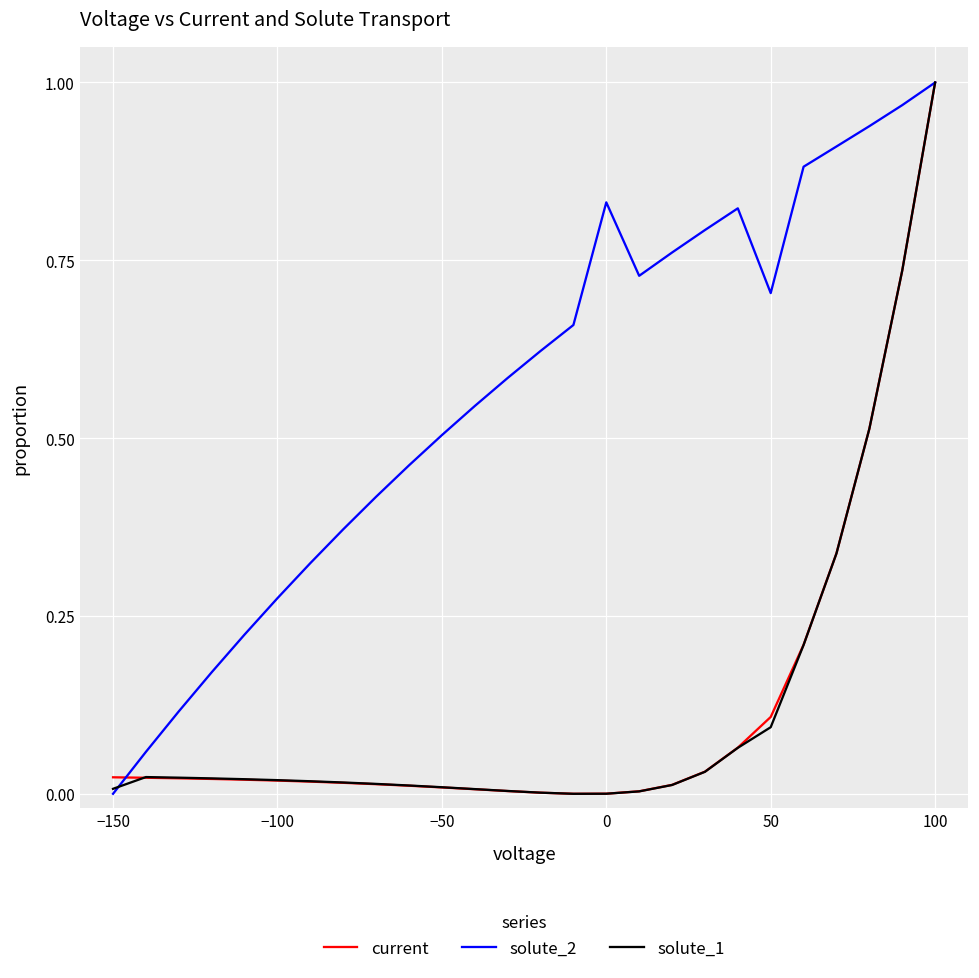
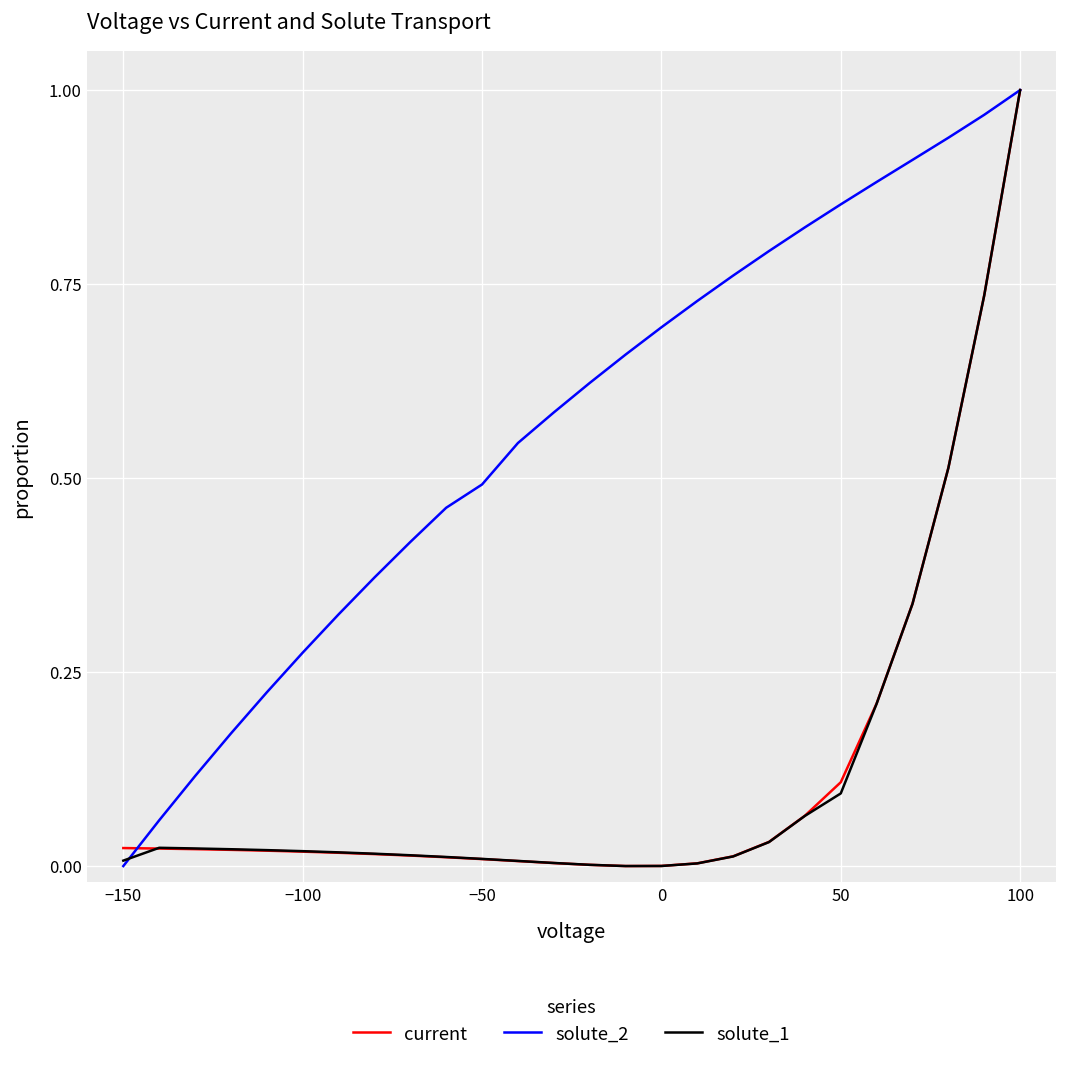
solute_2, −50: 0.50 -> 0.49
solute_2, 0: 0.83 -> 0.69
solute_2, 50: 0.70 -> 0.85
